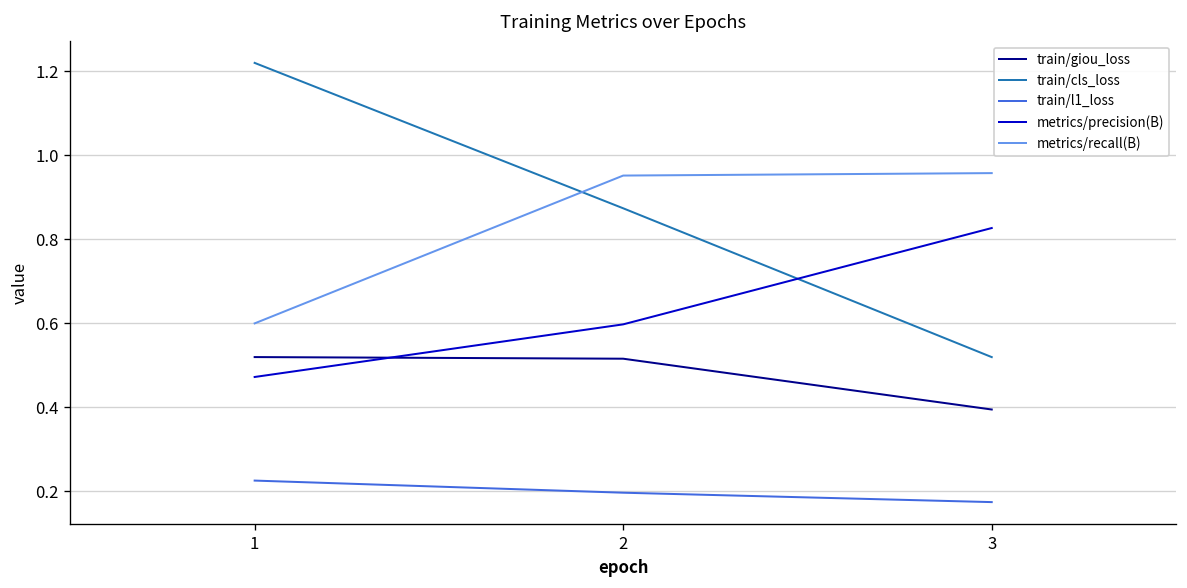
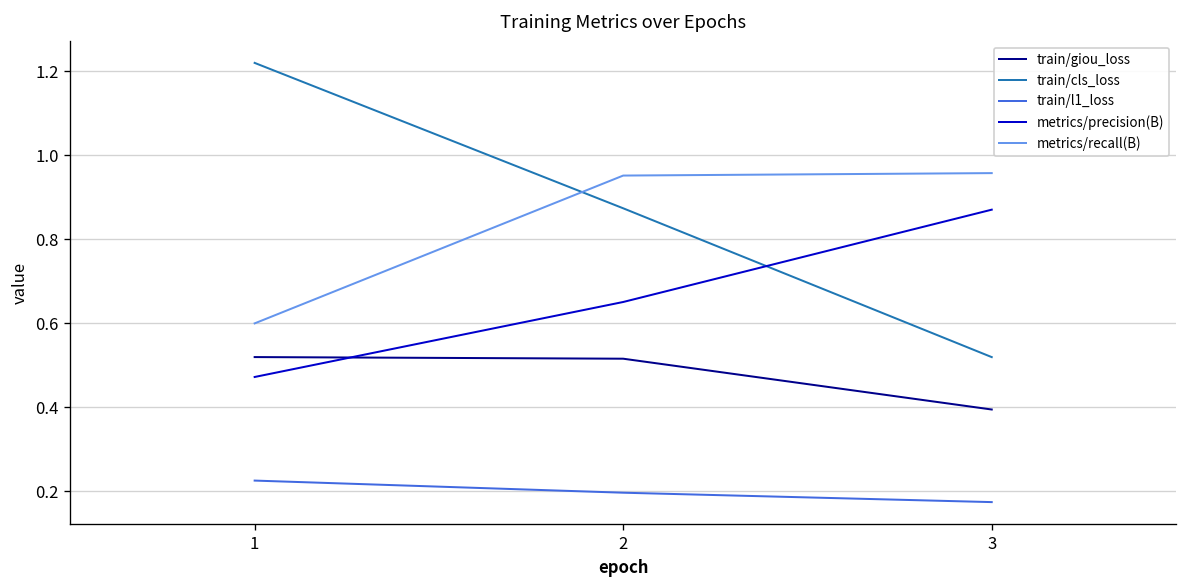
metrics/precision(B), 2: 0.60 -> 0.65
metrics/precision(B), 3: 0.83 -> 0.87
